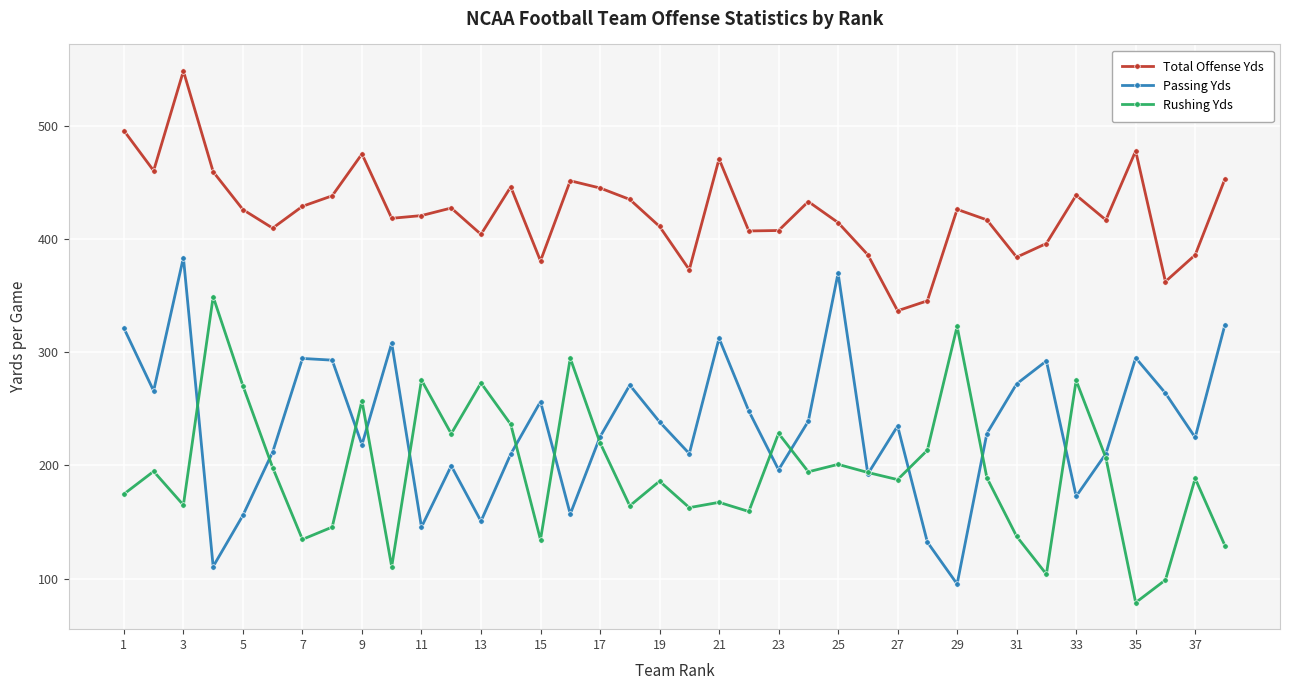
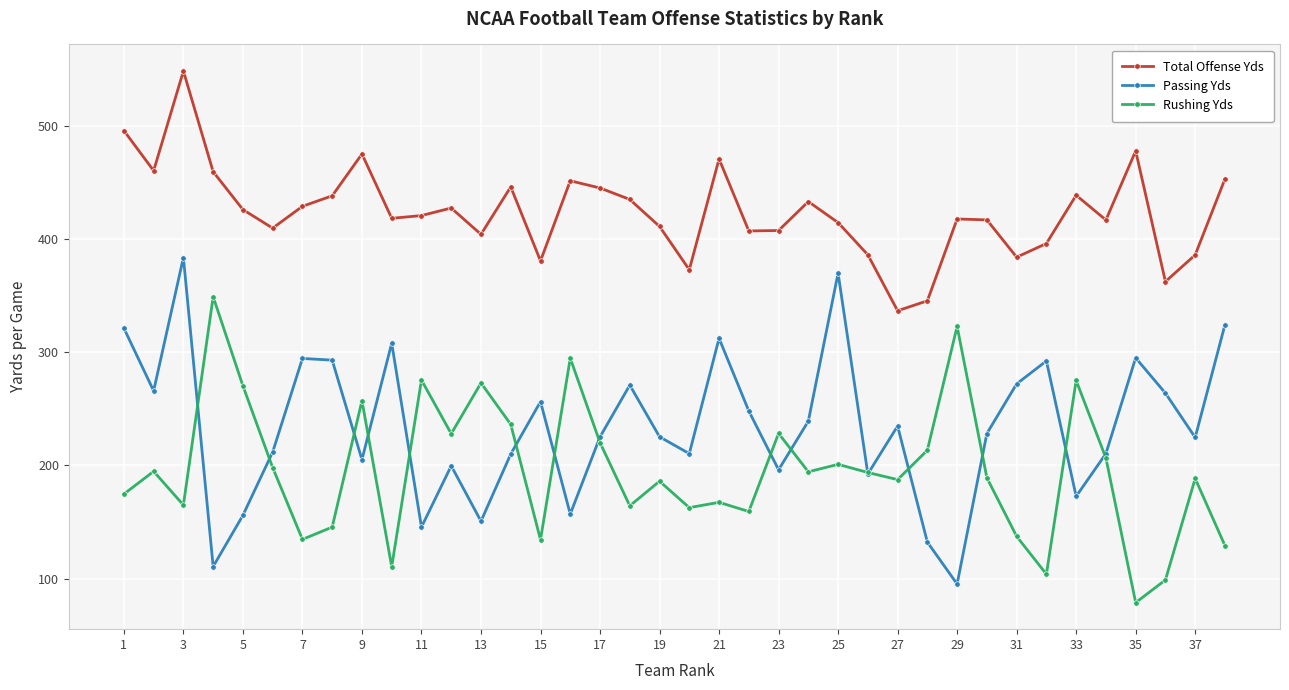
Passing Yds, 9: 218 -> 205
Passing Yds, 19: 239 -> 225
Total Offense Yds, 29: 427 -> 418
